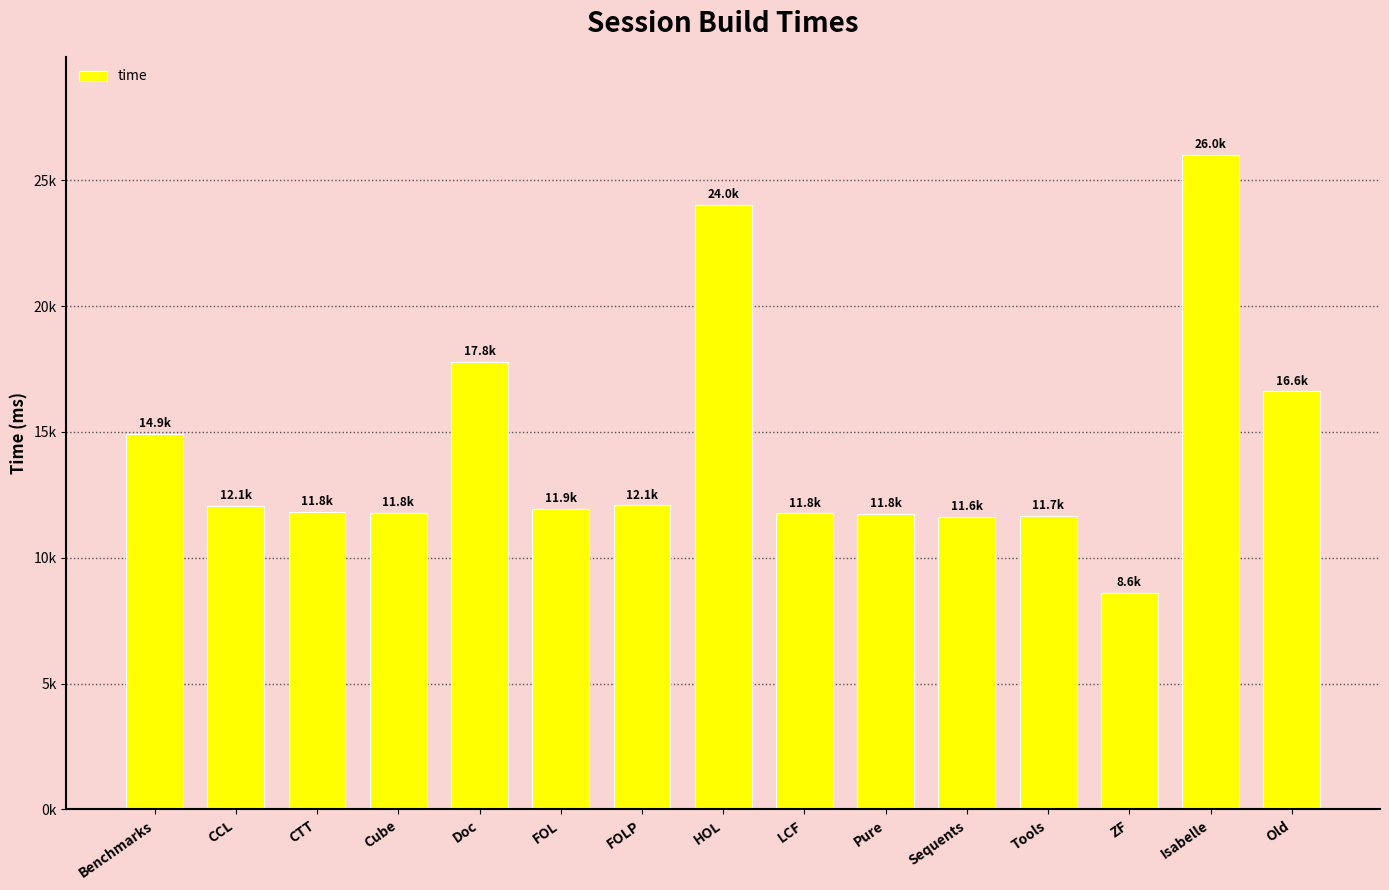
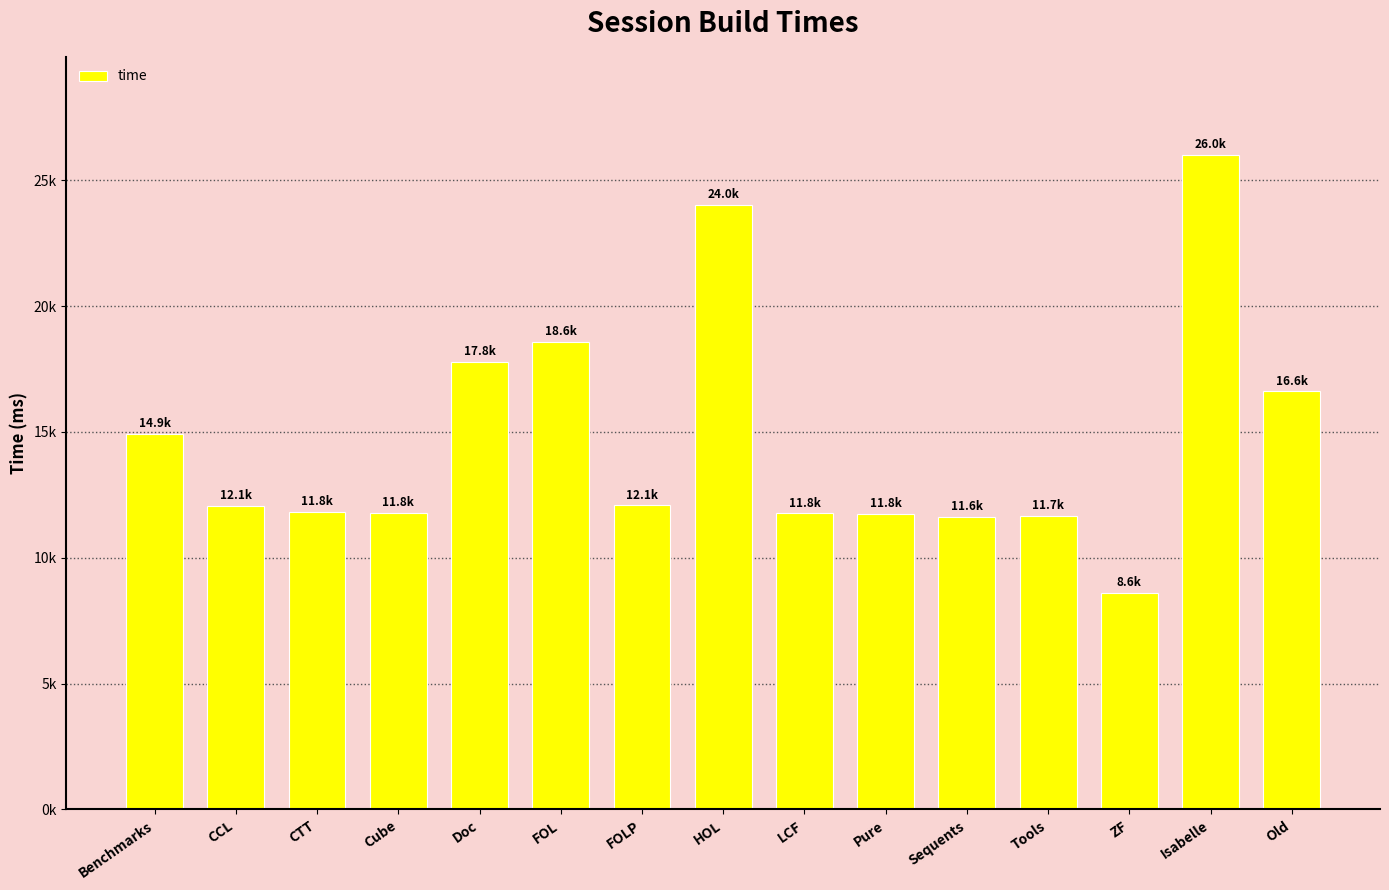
FOL: 11.9k -> 18.6k
